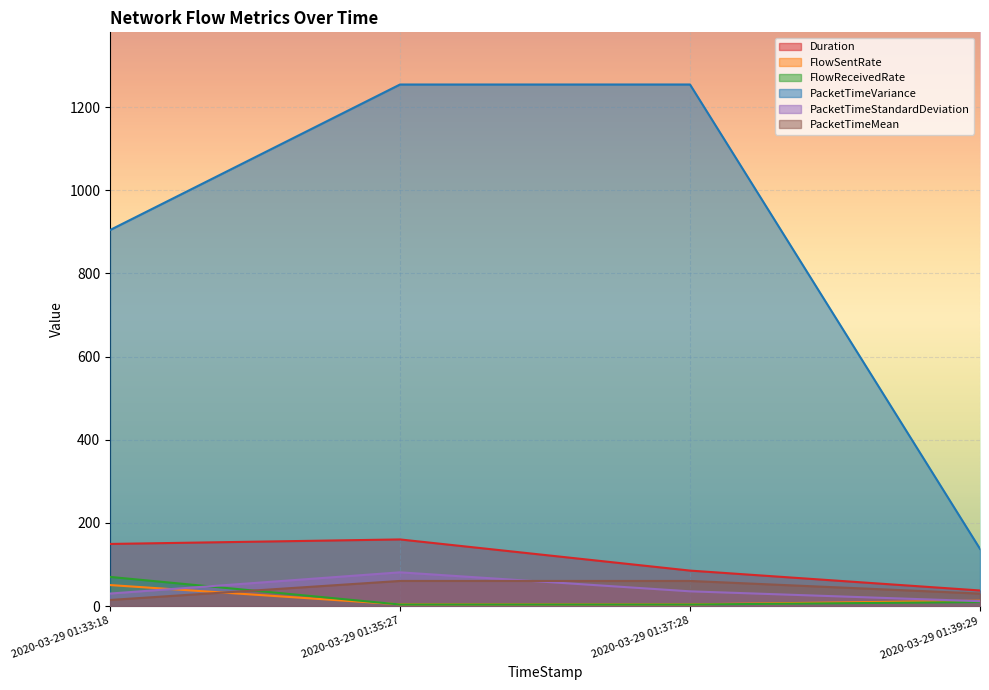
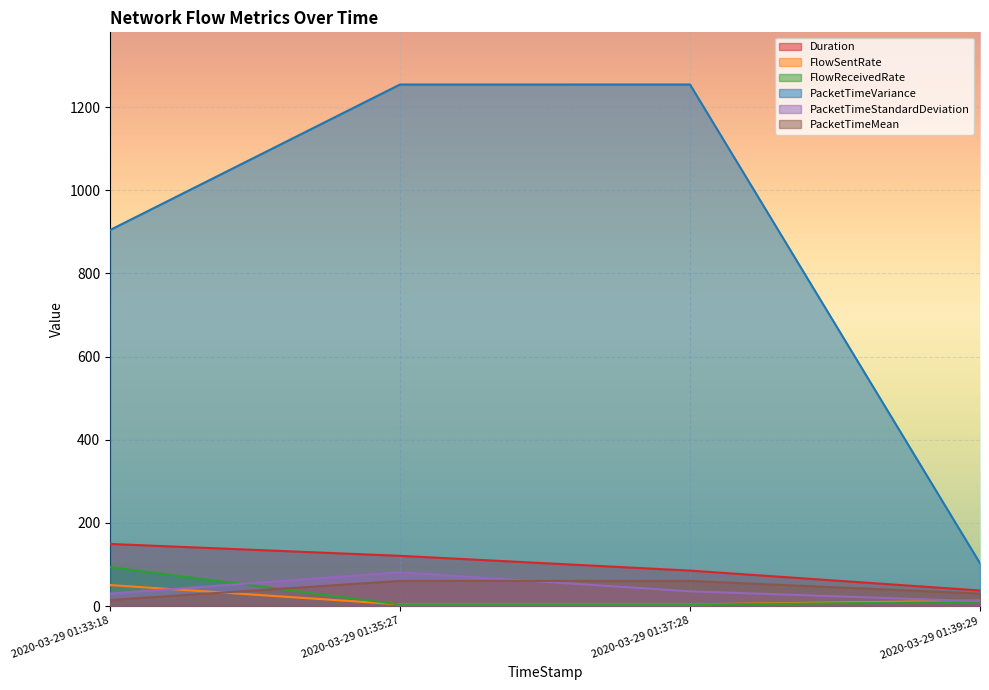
FlowReceivedRate, 2020-03-29 01:33:18: 70 -> 90
Duration, 2020-03-29 01:35:27: 160 -> 120
PacketTimeVariance, 2020-03-29 01:39:29: 140 -> 100
